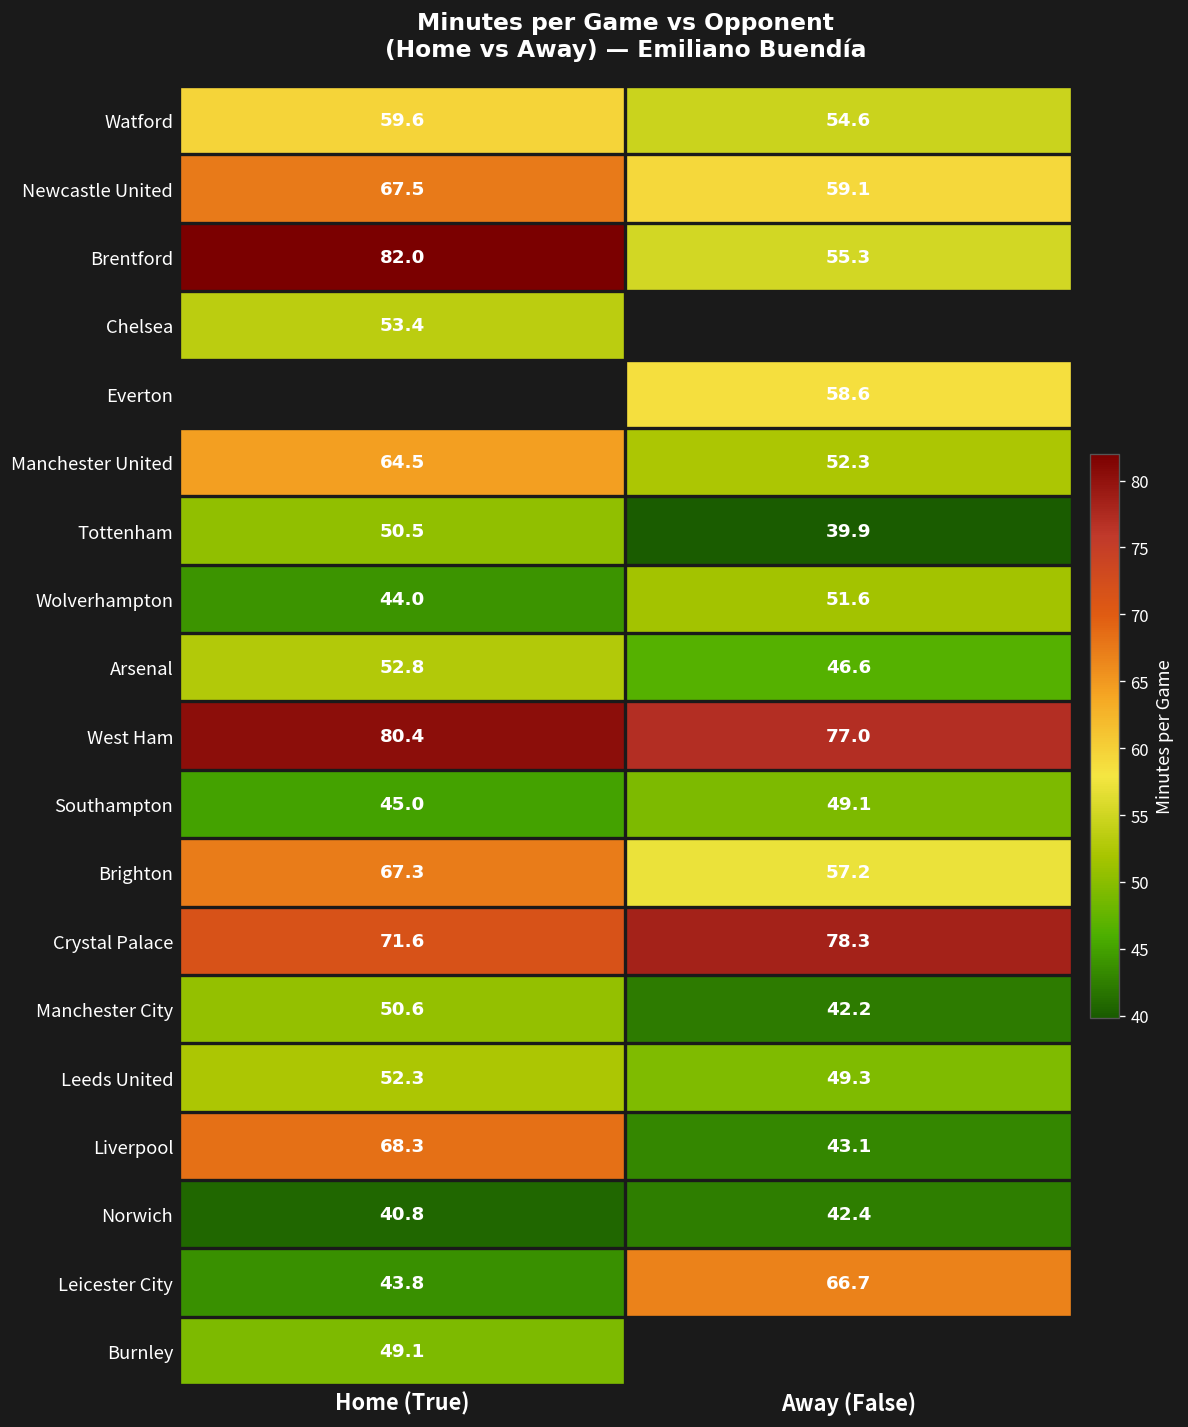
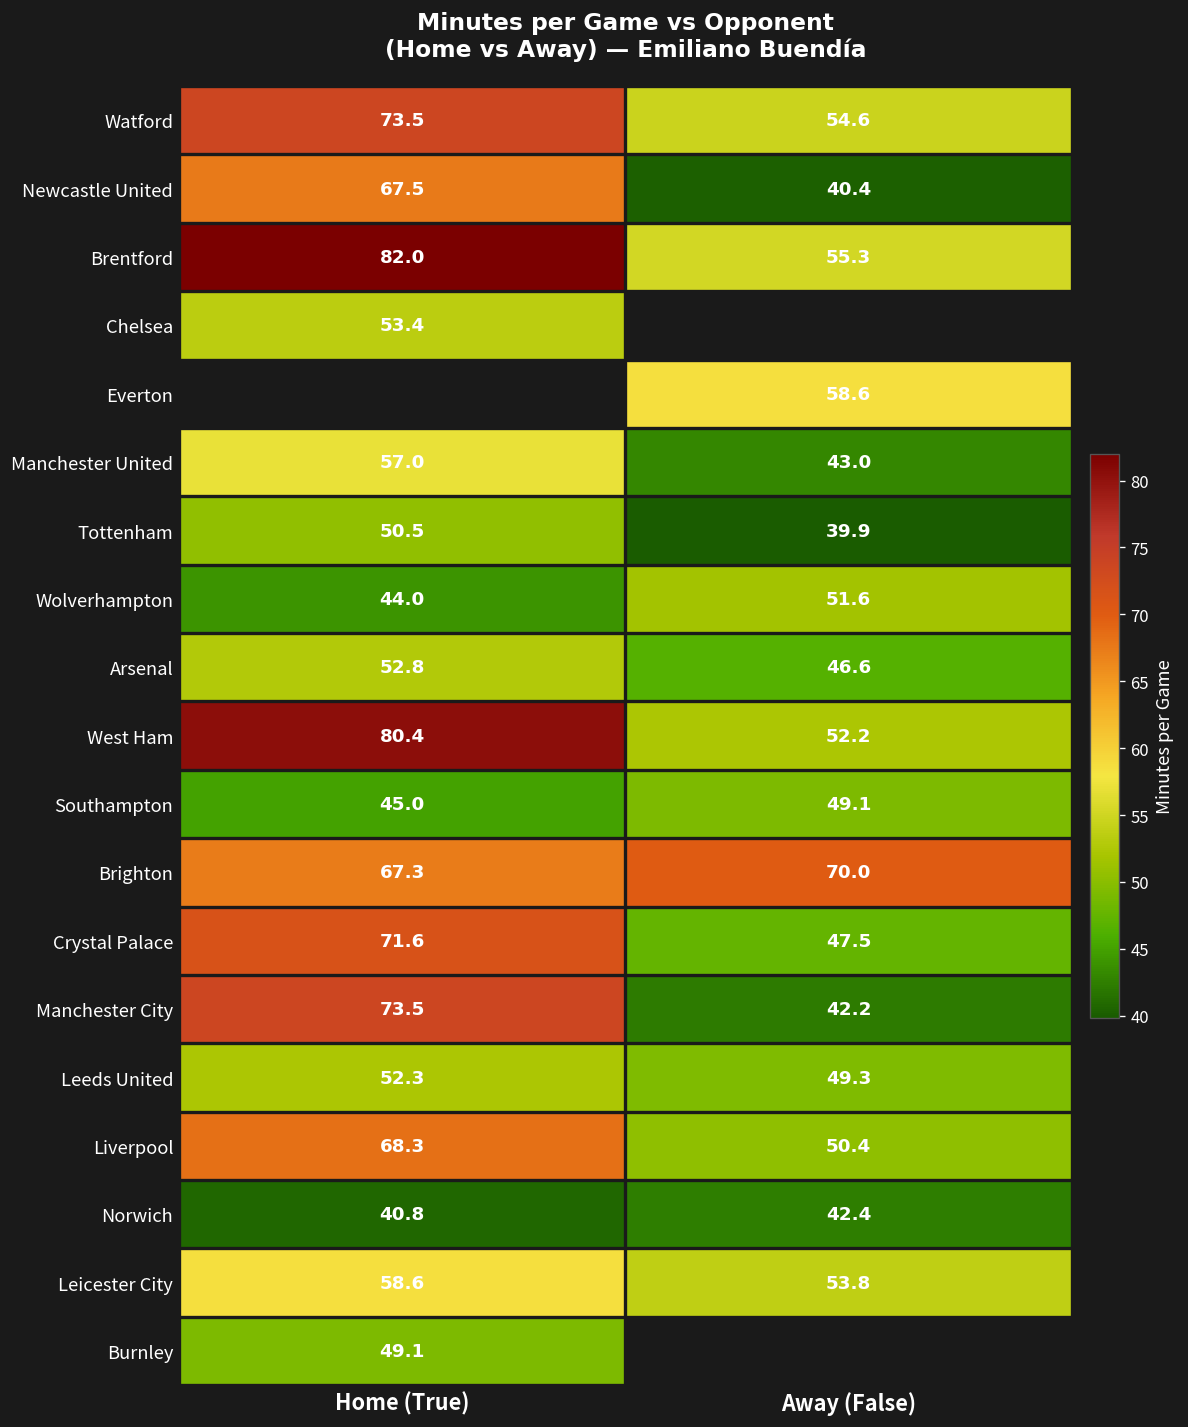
Watford, Home (True): 59.6 -> 73.5
Newcastle United, Away (False): 59.1 -> 40.4
Manchester United, Home (True): 64.5 -> 57.0
Manchester United, Away (False): 52.3 -> 43.0
West Ham, Away (False): 77.0 -> 52.2
Brighton, Away (False): 57.2 -> 70.0
Crystal Palace, Away (False): 78.3 -> 47.5
Manchester City, Home (True): 50.6 -> 73.5
Liverpool, Away (False): 43.1 -> 50.4
Leicester City, Home (True): 43.8 -> 58.6
Leicester City, Away (False): 66.7 -> 53.8
